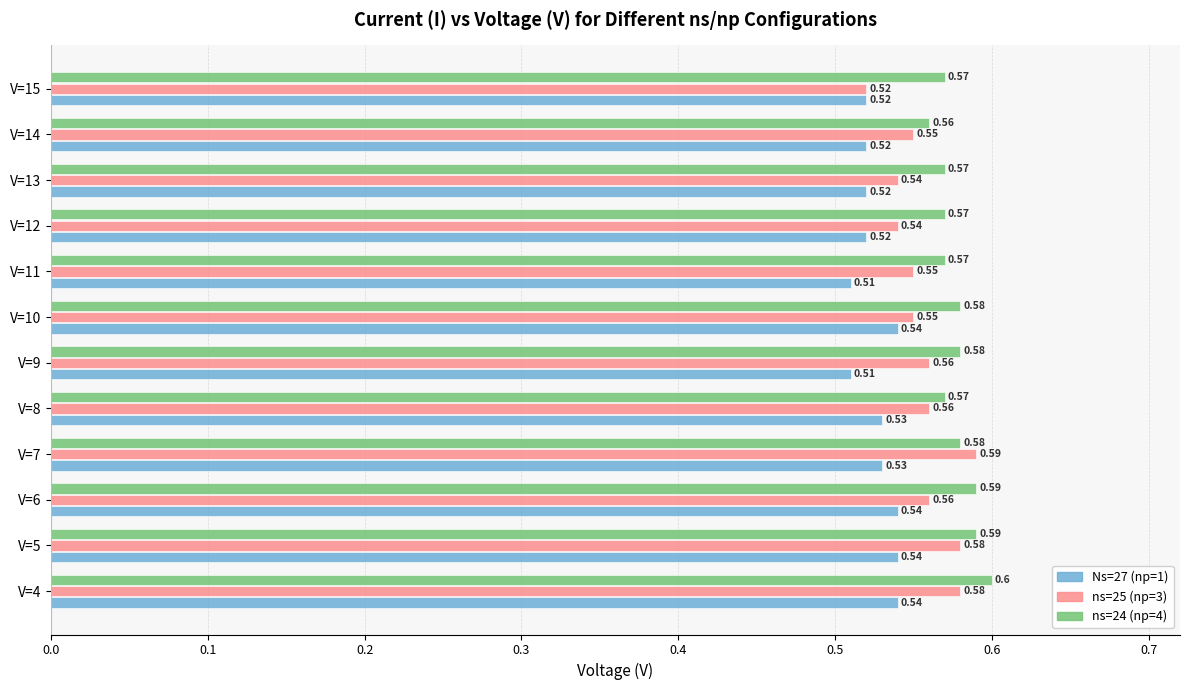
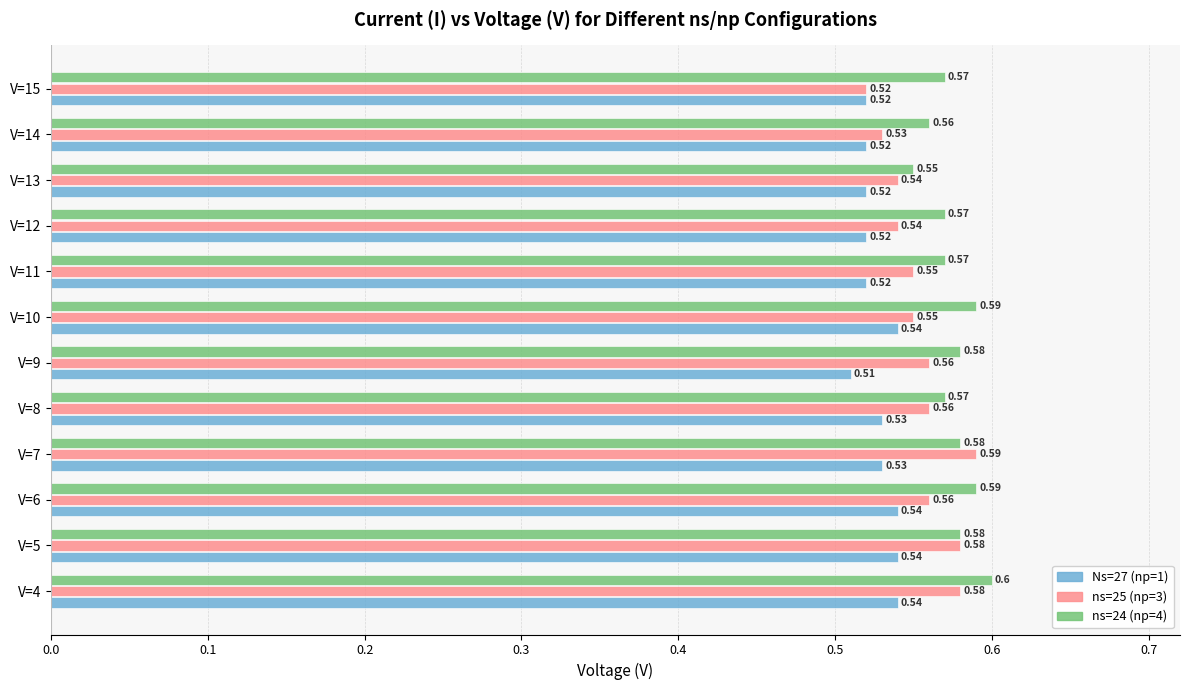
ns=25 (np=3), V=14: 0.55 -> 0.53
ns=24 (np=4), V=13: 0.57 -> 0.55
Ns=27 (np=1), V=11: 0.51 -> 0.52
ns=24 (np=4), V=10: 0.58 -> 0.59
ns=24 (np=4), V=5: 0.59 -> 0.58
